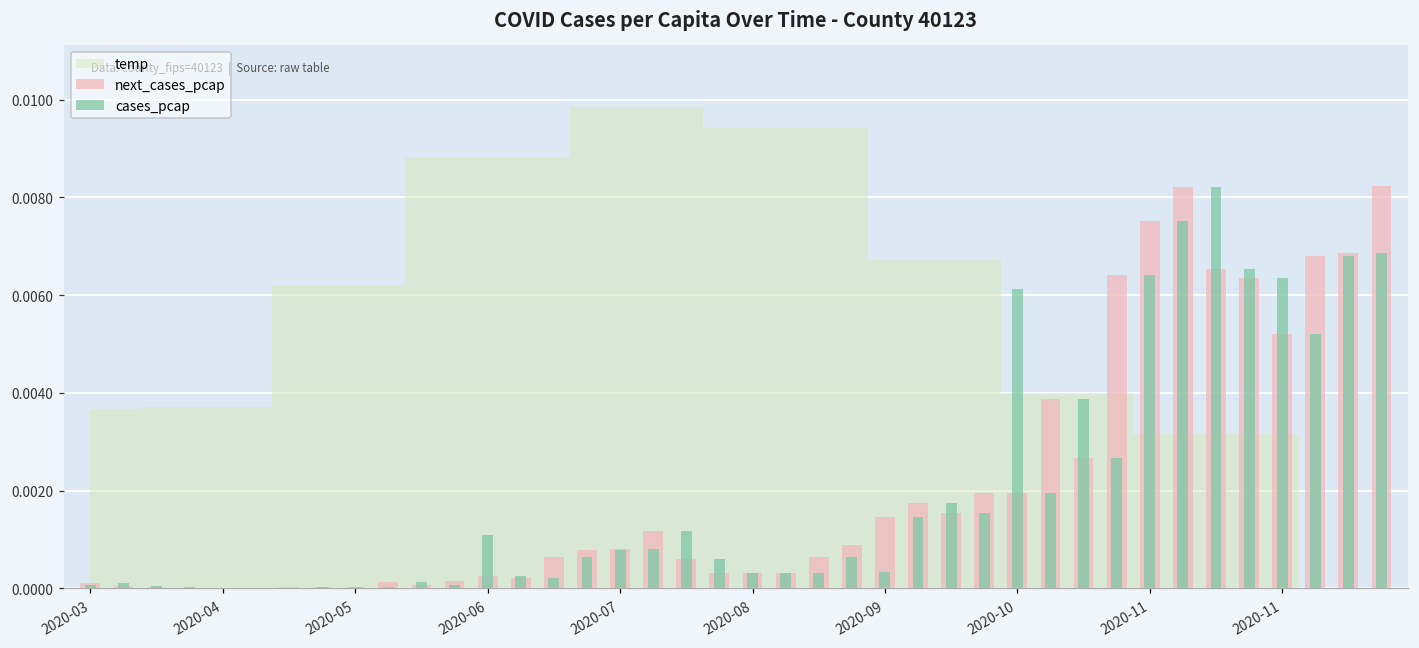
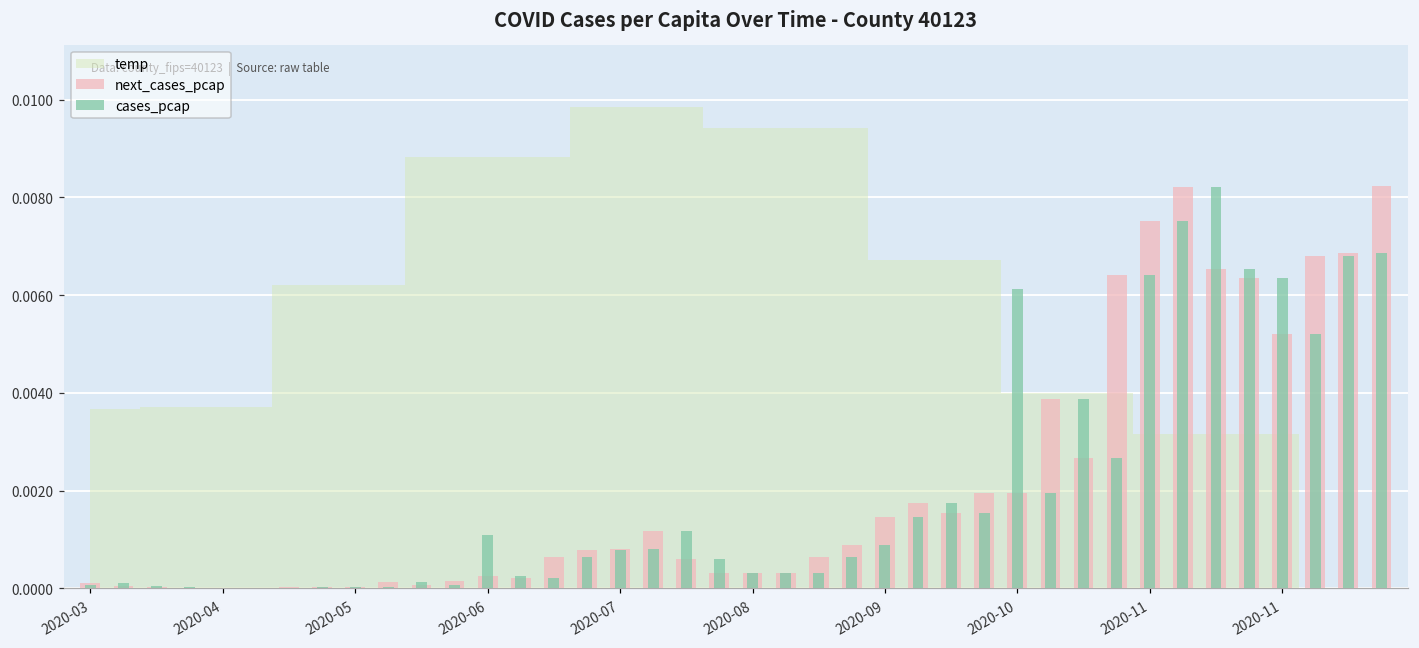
cases_pcap, 2020-09: 0.0003 -> 0.0009
